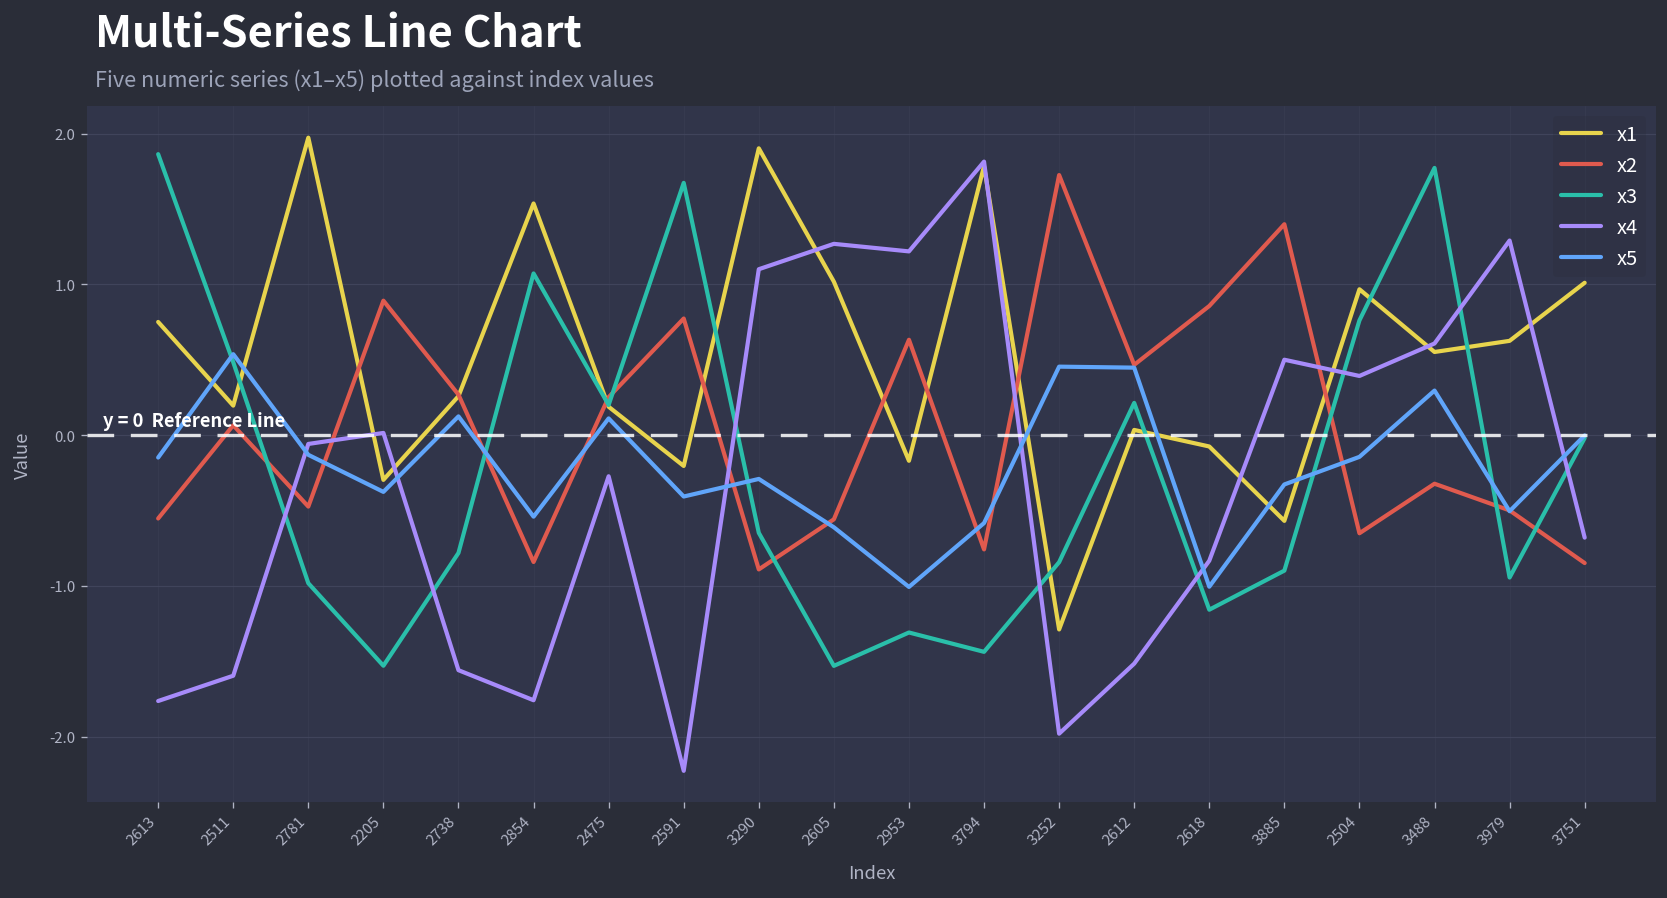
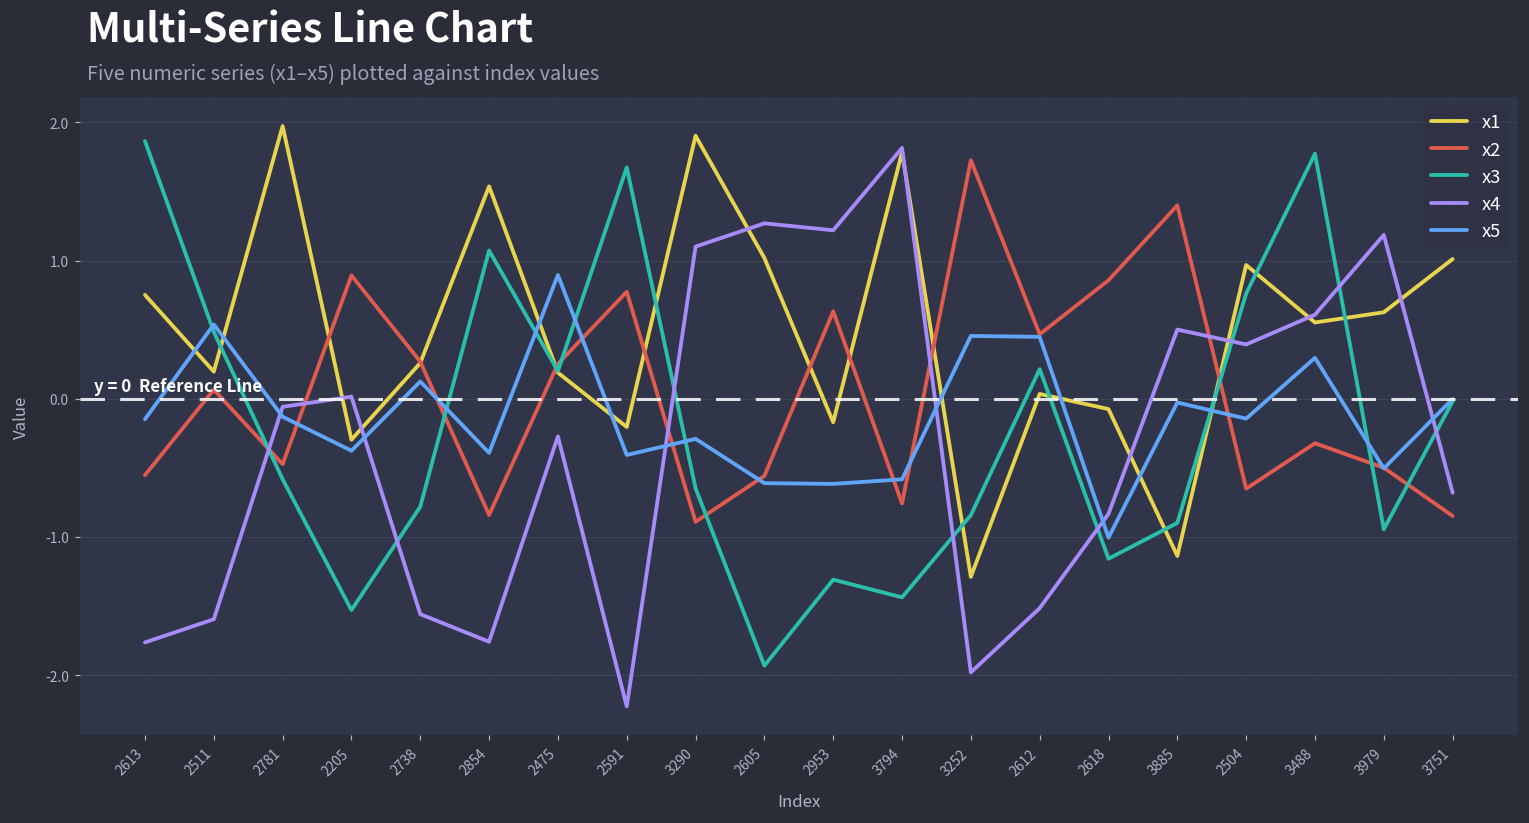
x3, 2781: -0.98 -> -0.58
x5, 2854: -0.54 -> -0.39
x5, 2475: 0.11 -> 0.90
x3, 2605: -1.53 -> -1.93
x5, 2953: -1.01 -> -0.62
x1, 3885: -0.57 -> -1.14
x5, 3885: -0.33 -> -0.03
x4, 3979: 1.29 -> 1.19
